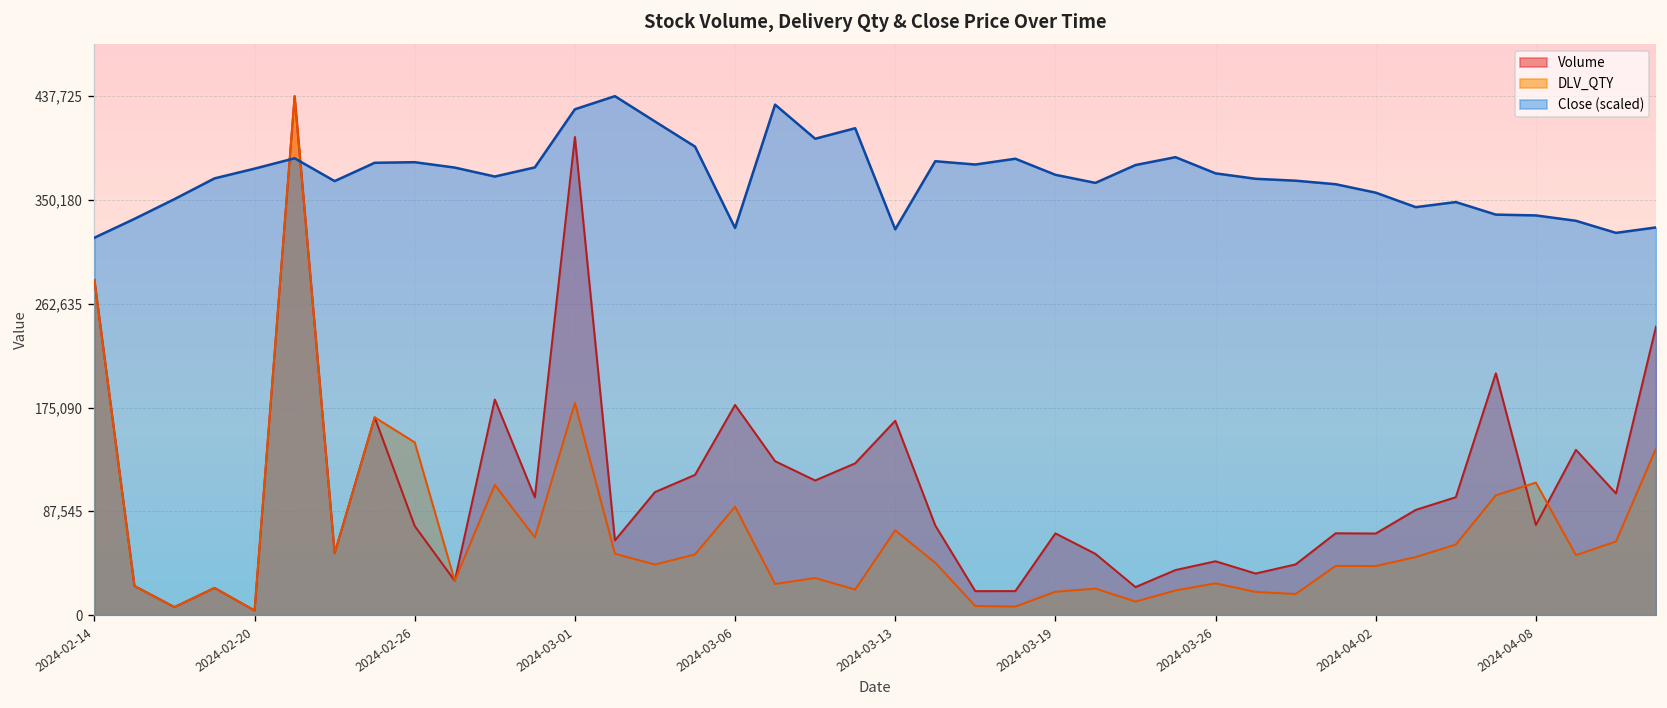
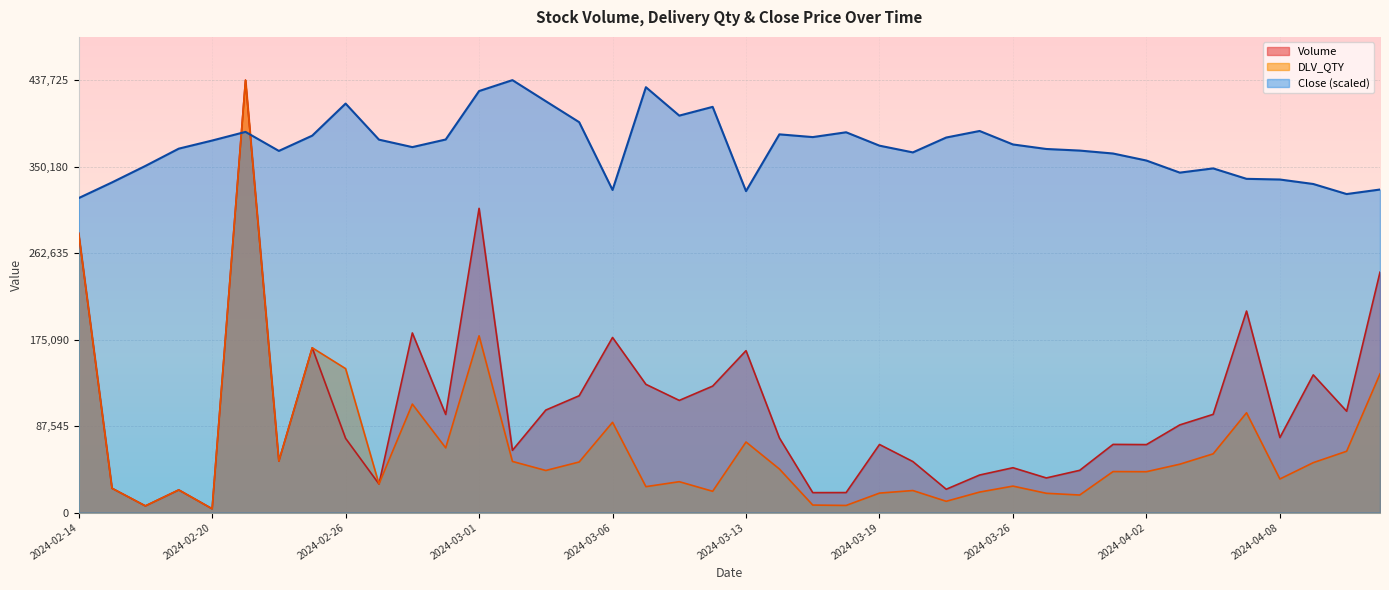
Close (scaled), 2024-02-26: 380,000 -> 410,000
Volume, 2024-03-01: 400,000 -> 310,000
DLV_QTY, 2024-04-08: 110,000 -> 30,000
